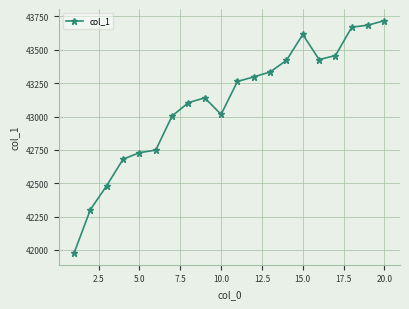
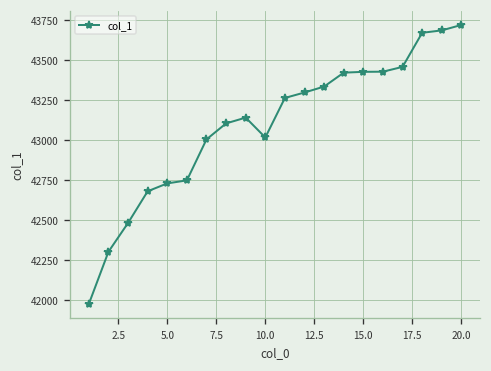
15.0: 43620 -> 43430
